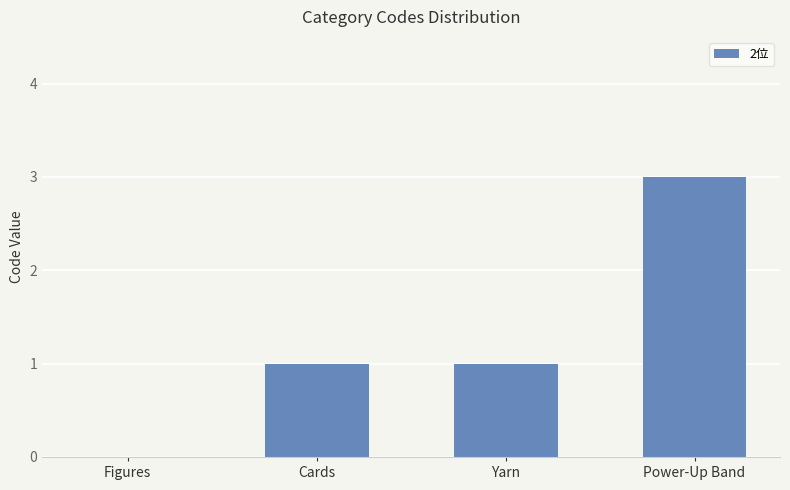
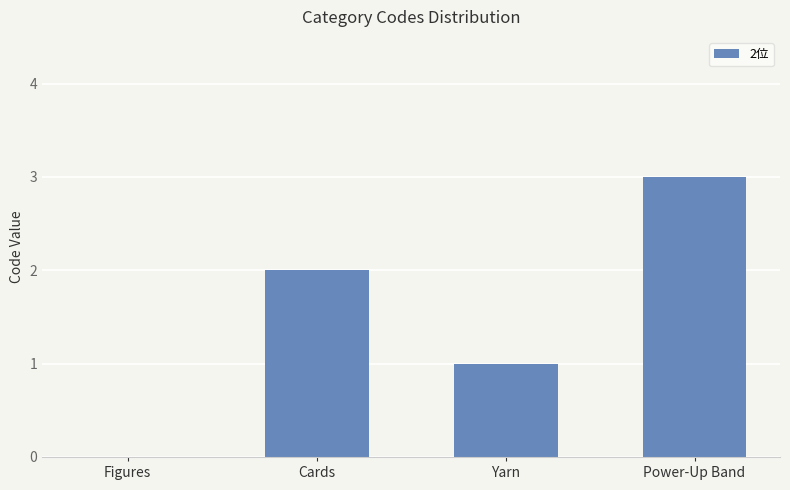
Cards: 1 -> 2
